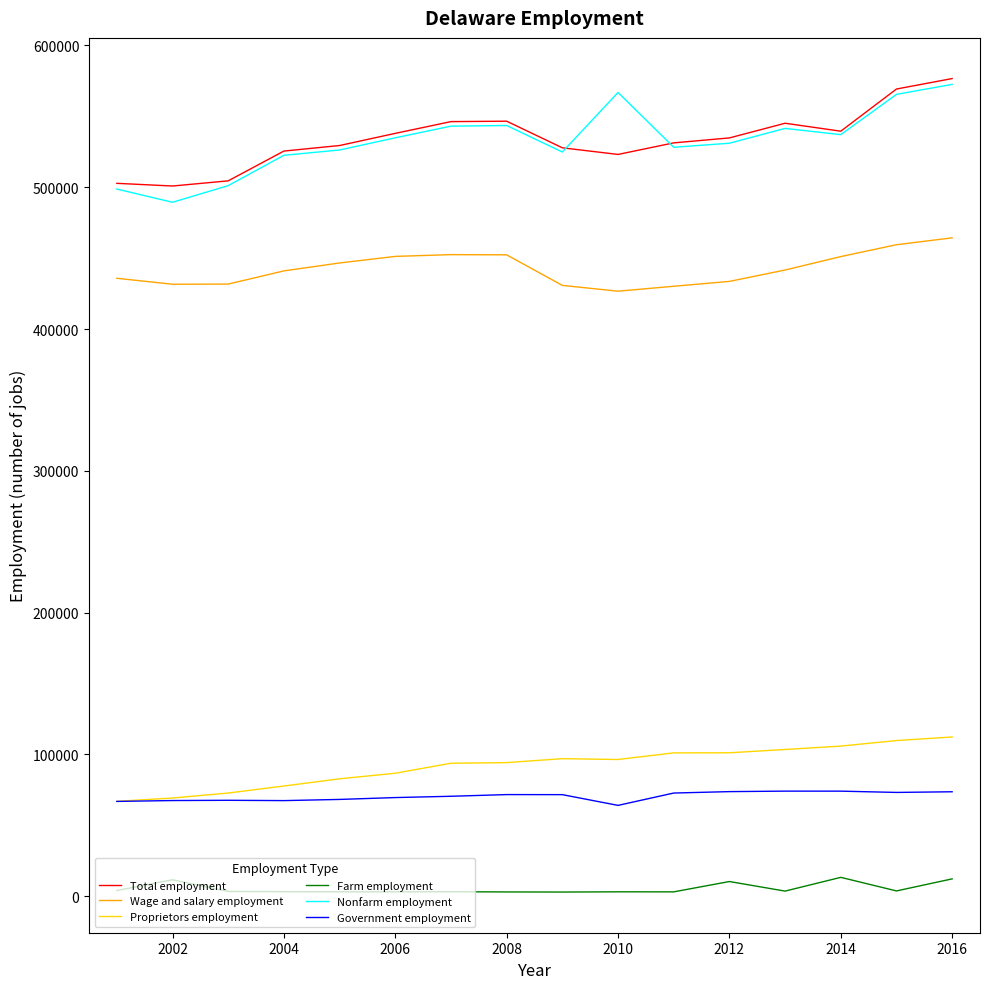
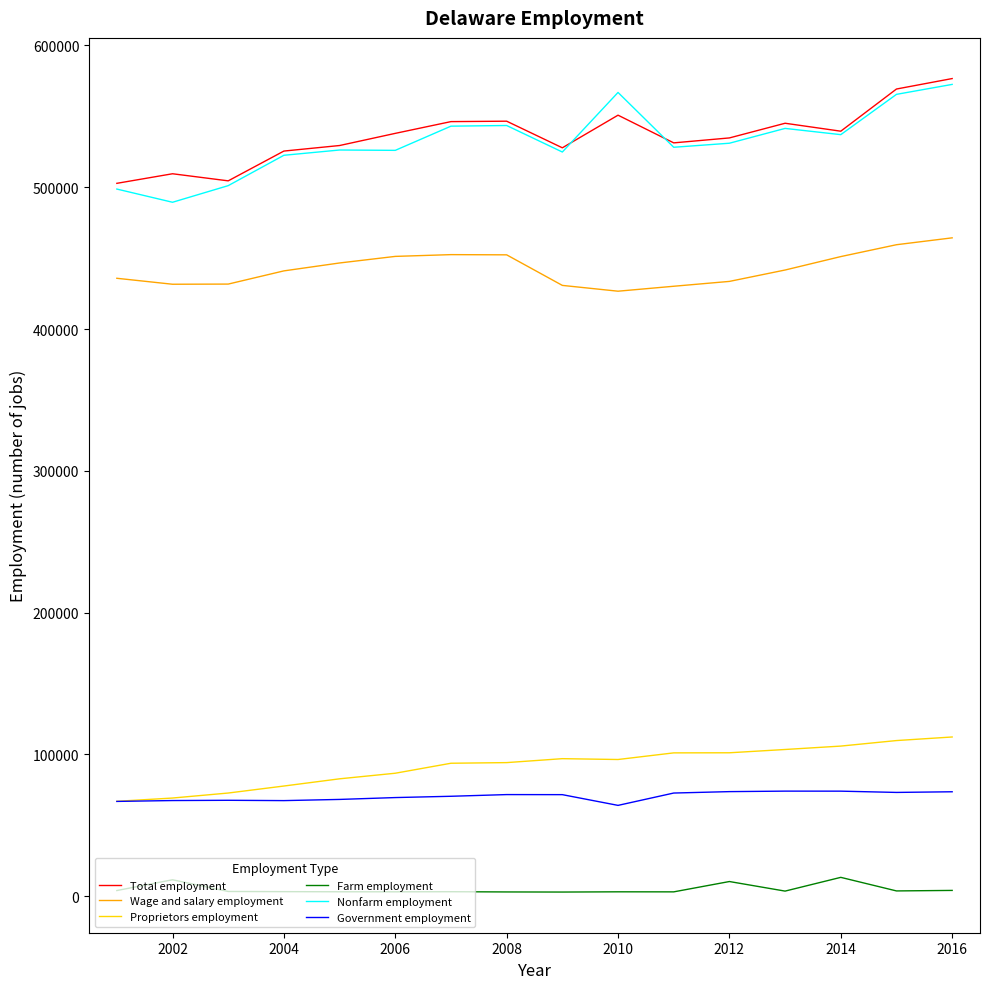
Total employment, 2002: 501000 -> 509000
Nonfarm employment, 2006: 535000 -> 526000
Total employment, 2010: 523000 -> 551000
Farm employment, 2016: 12000 -> 4000
